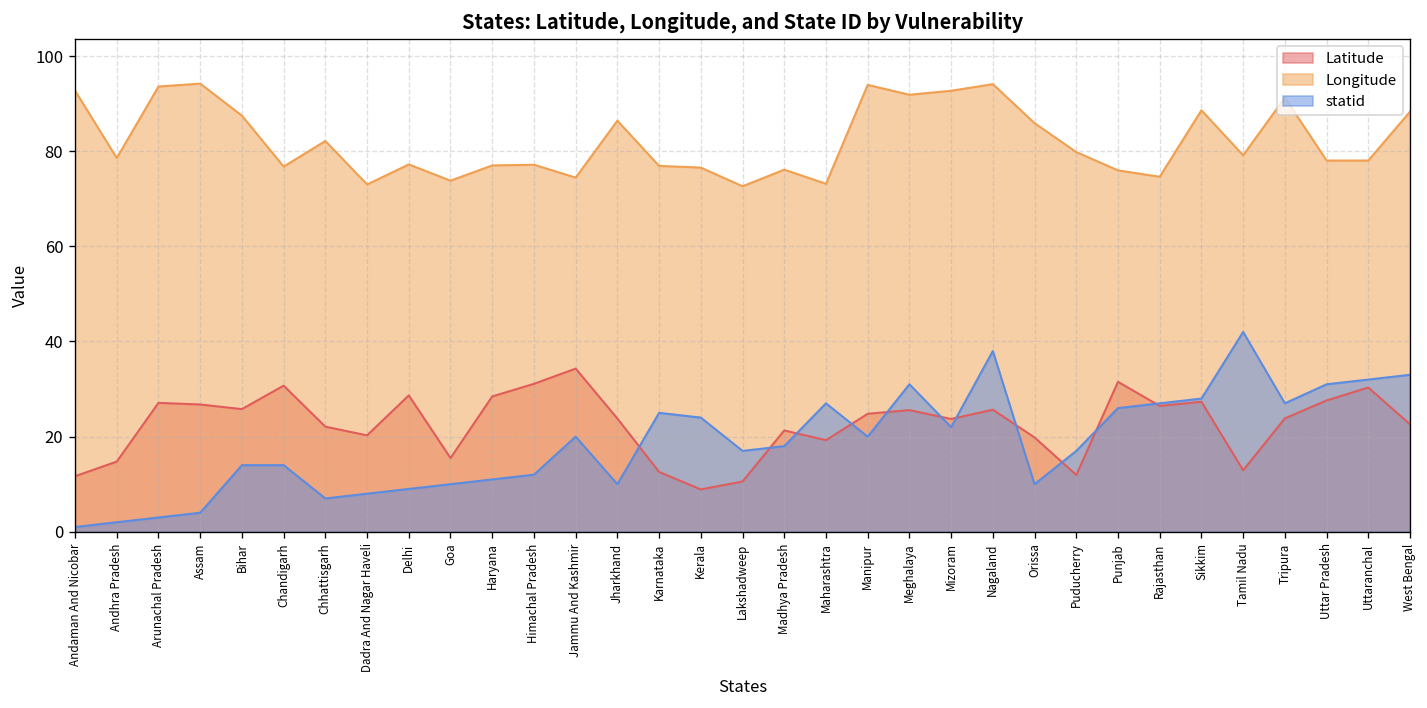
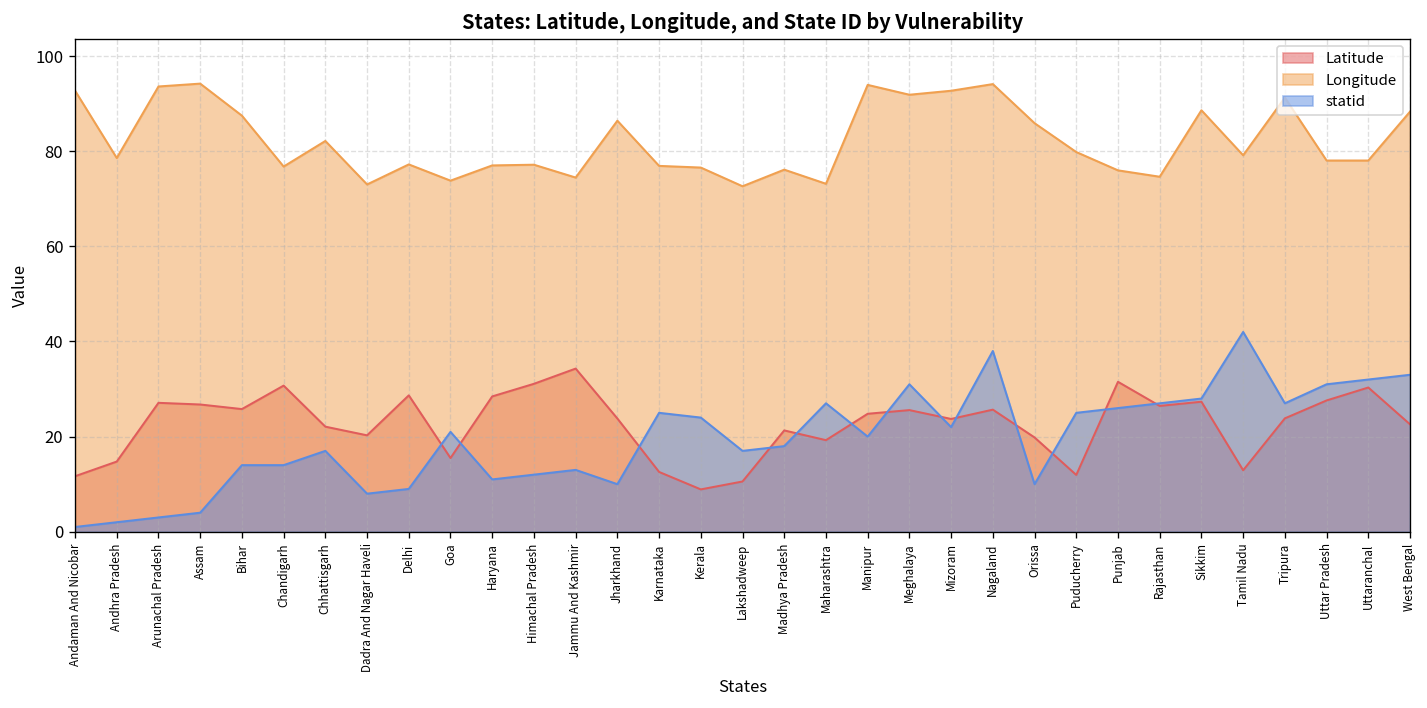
statid, Chhattisgarh: 7 -> 17
statid, Goa: 10 -> 21
statid, Jammu And Kashmir: 20 -> 13
statid, Puducherry: 17 -> 25
